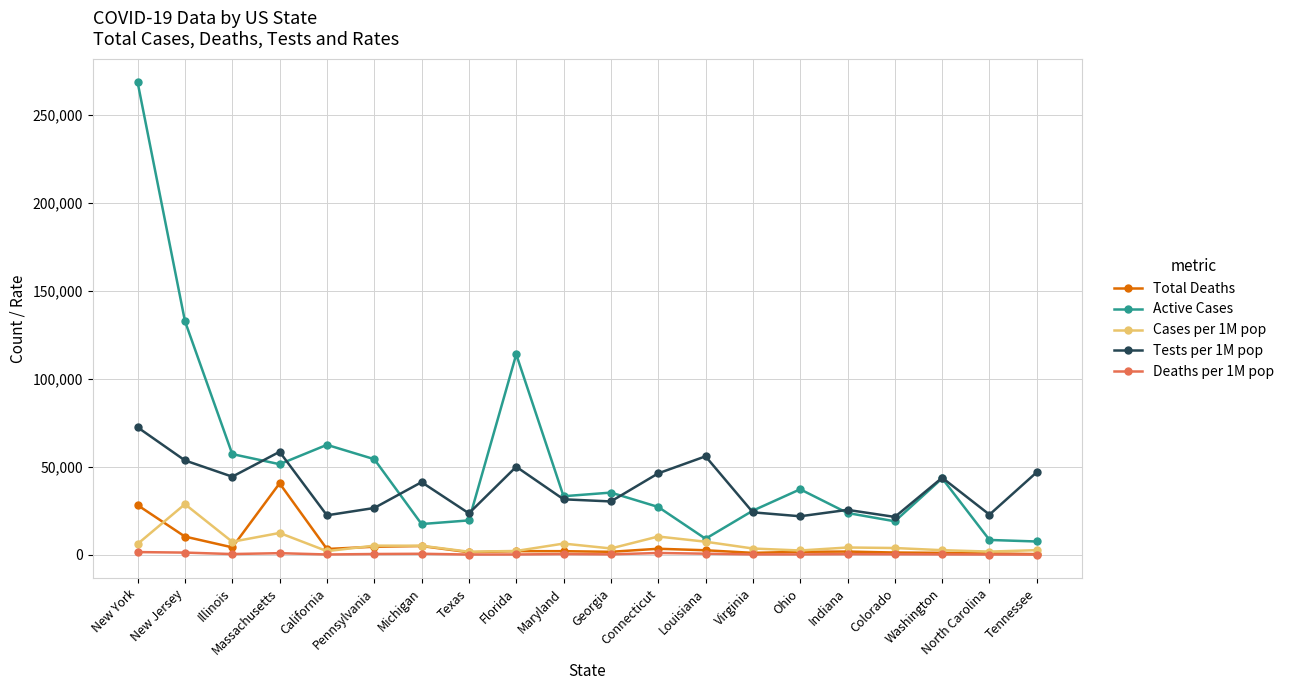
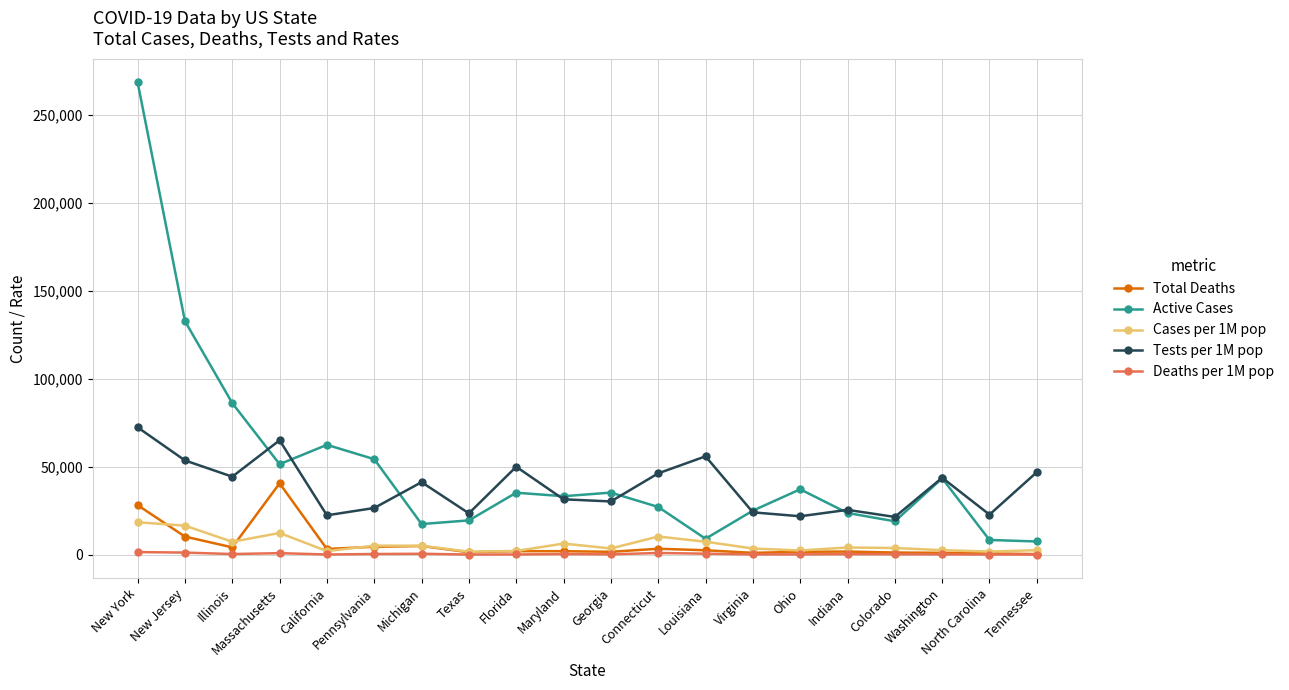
Cases per 1M pop, New York: 6,000 -> 18,000
Cases per 1M pop, New Jersey: 29,000 -> 16,000
Active Cases, Illinois: 57,000 -> 86,000
Tests per 1M pop, Massachusetts: 58,000 -> 65,000
Active Cases, Florida: 114,000 -> 35,000
